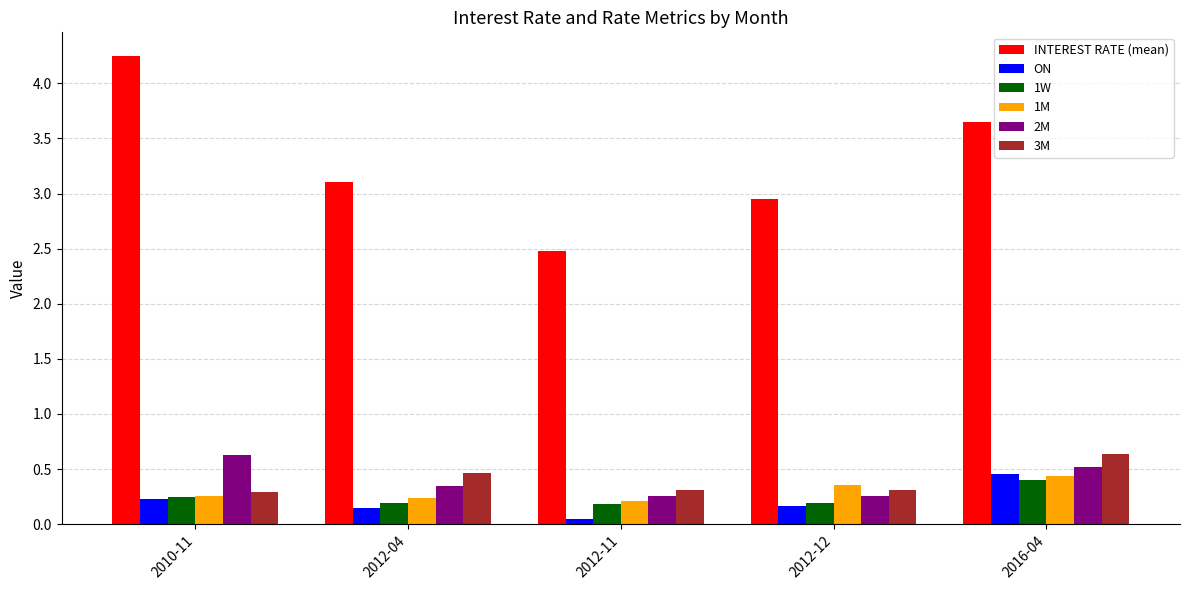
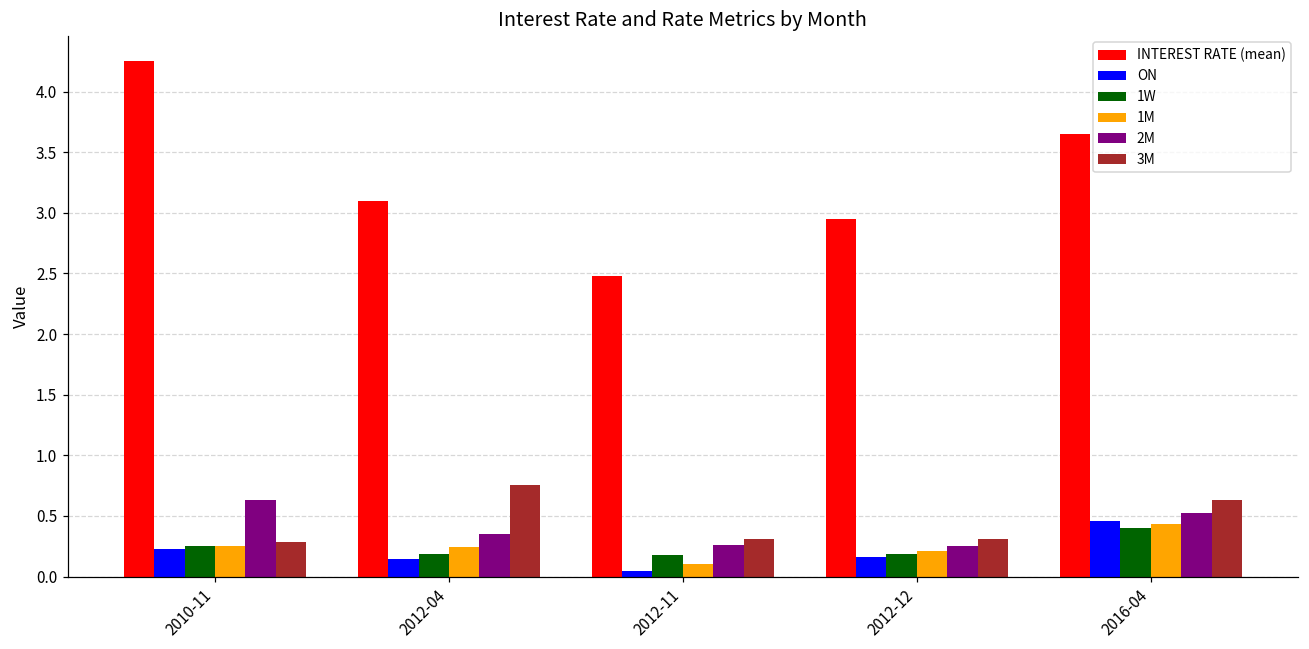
3M, 2012-04: 0.47 -> 0.76
1M, 2012-11: 0.21 -> 0.11
1M, 2012-12: 0.36 -> 0.21
